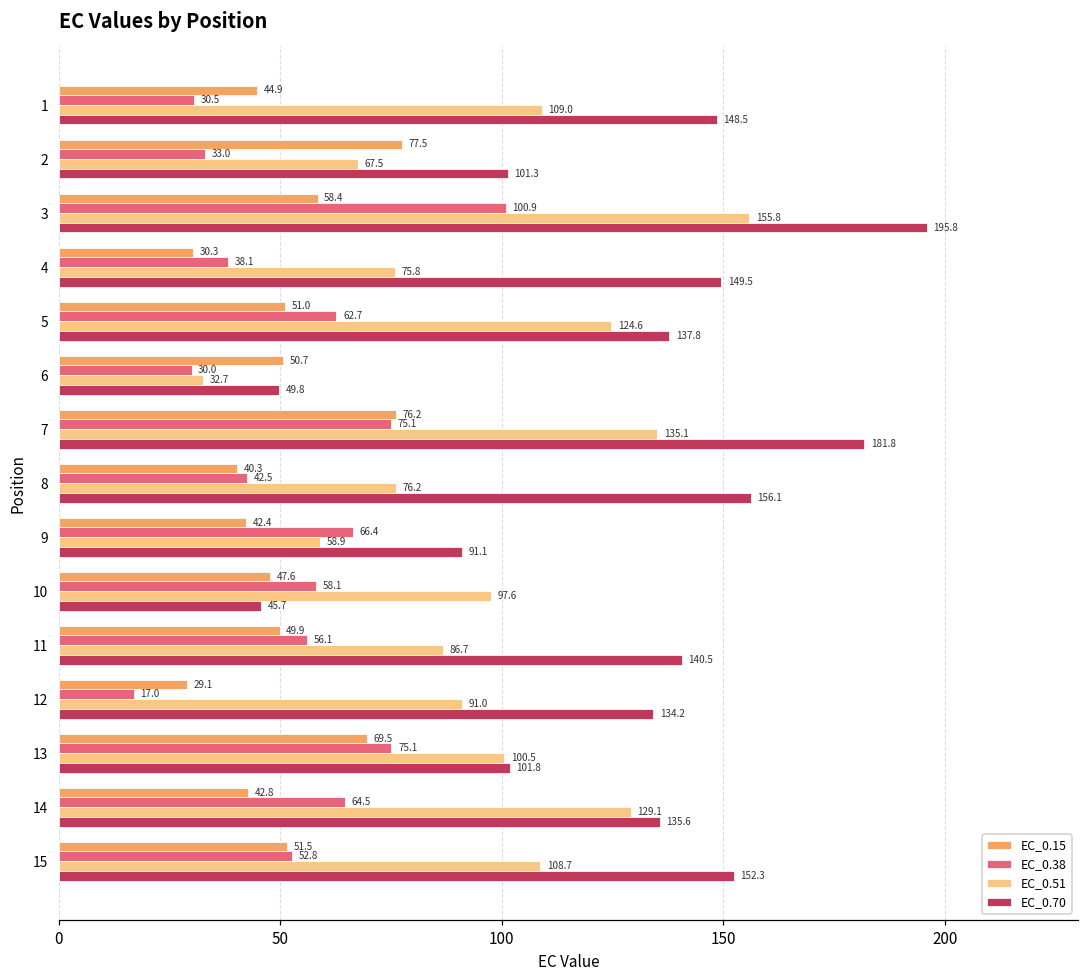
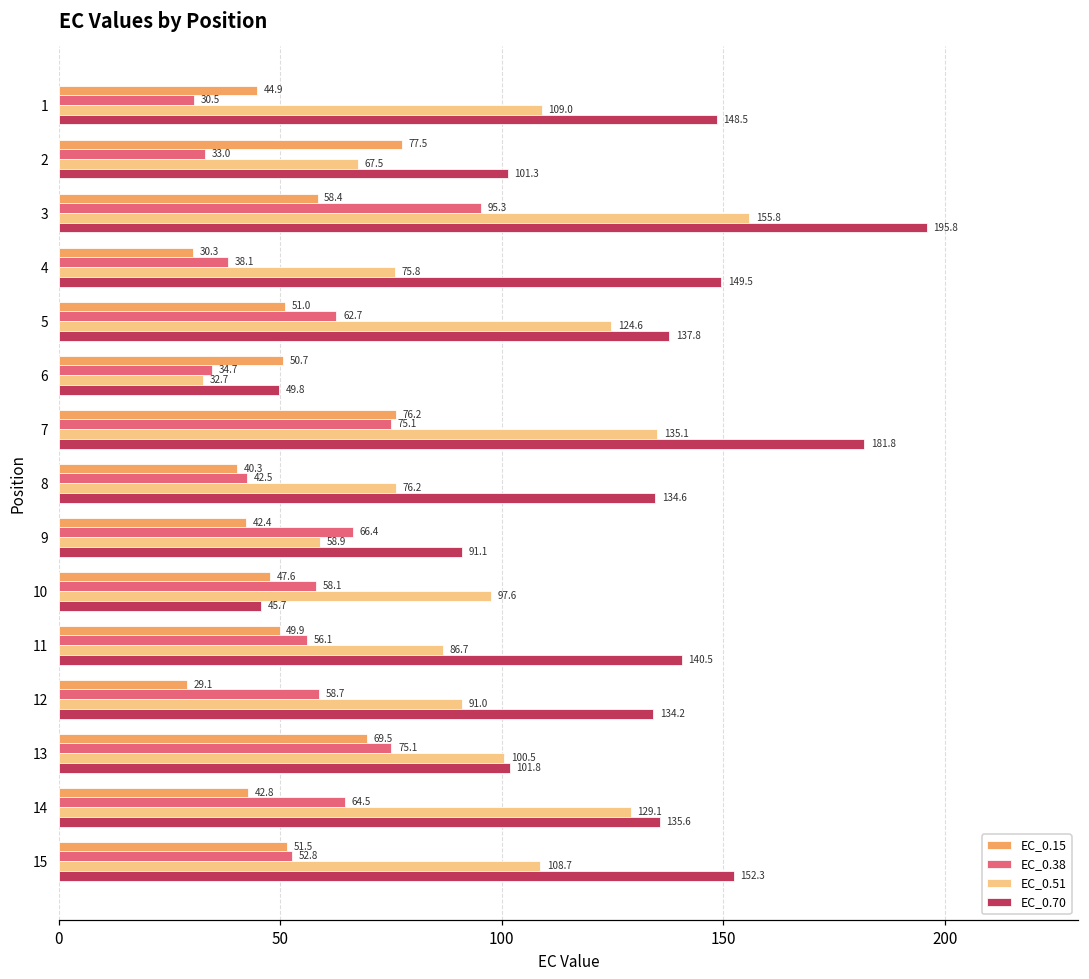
EC_0.38, 3: 100.9 -> 95.3
EC_0.38, 6: 30.0 -> 34.7
EC_0.70, 8: 156.1 -> 134.6
EC_0.38, 12: 17.0 -> 58.7
